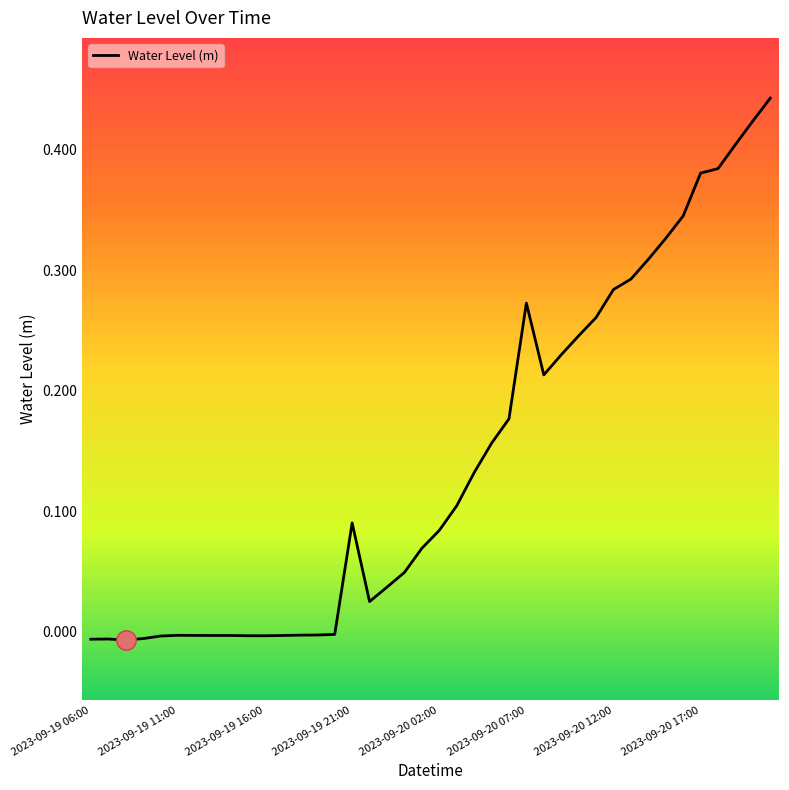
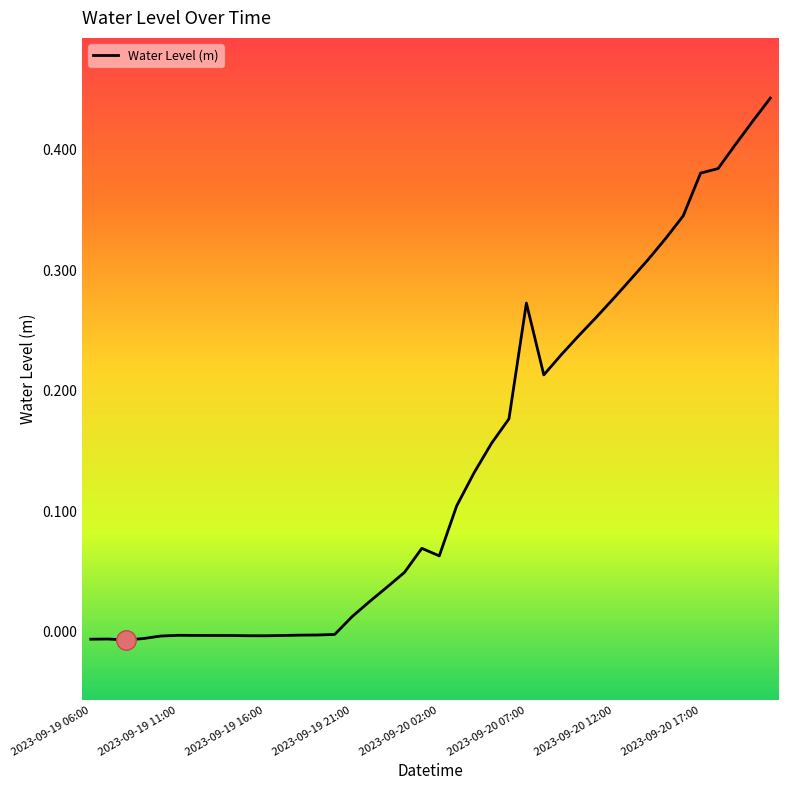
Water Level (m), 2023-09-19 21:00: 0.090 -> 0.012
Water Level (m), 2023-09-20 02:00: 0.084 -> 0.063
Water Level (m), 2023-09-20 12:00: 0.284 -> 0.277
